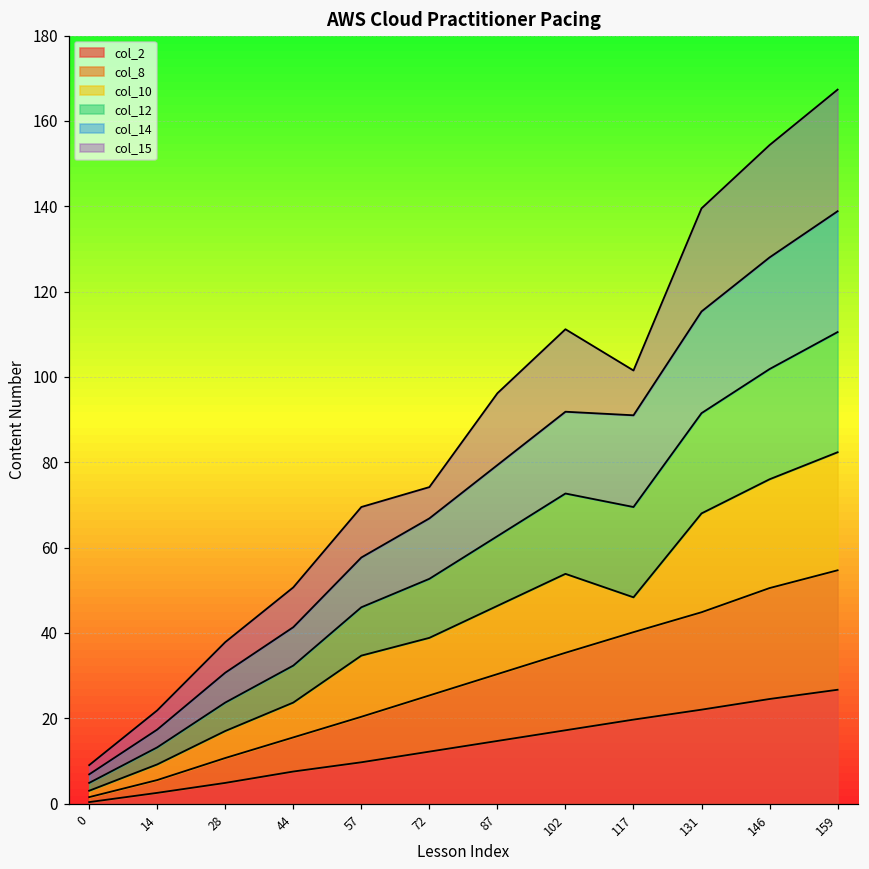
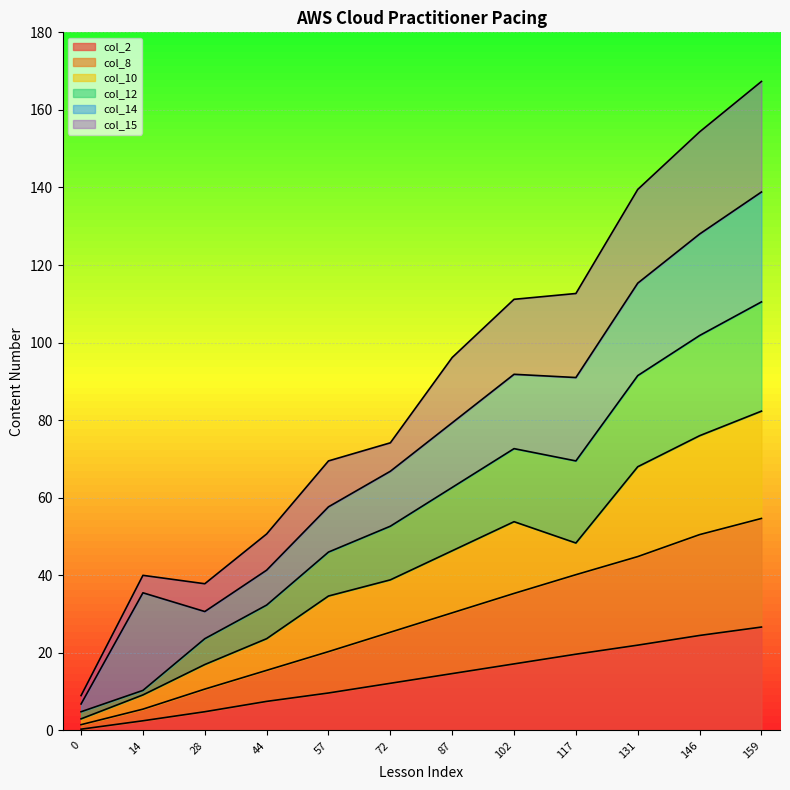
col_12, 14: 4 -> 1
col_14, 14: 4 -> 25
col_15, 117: 11 -> 22
